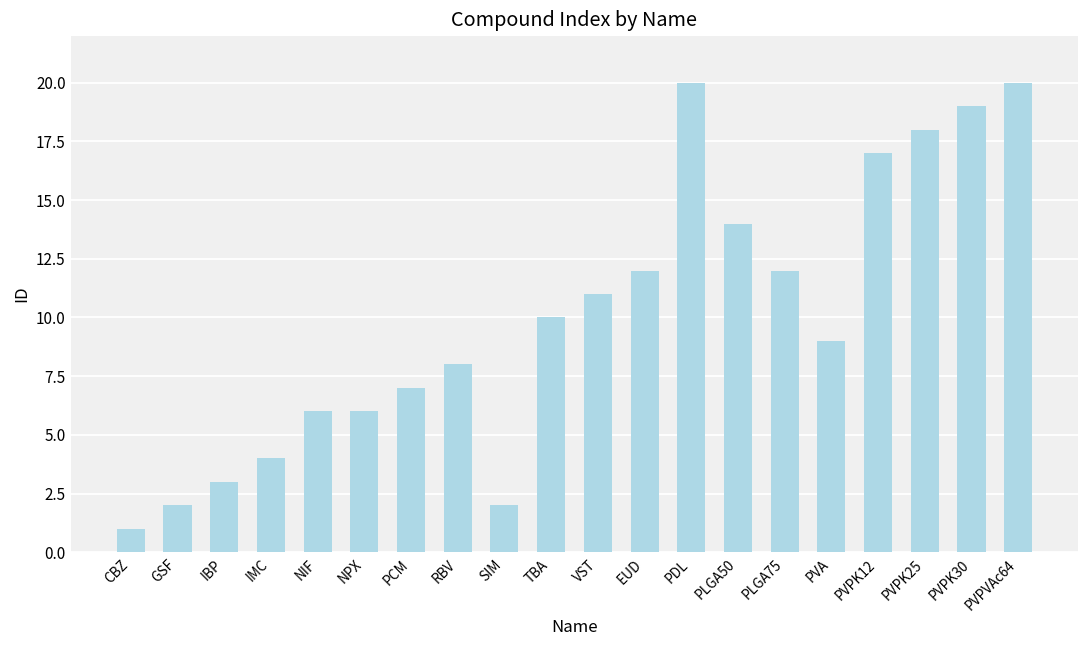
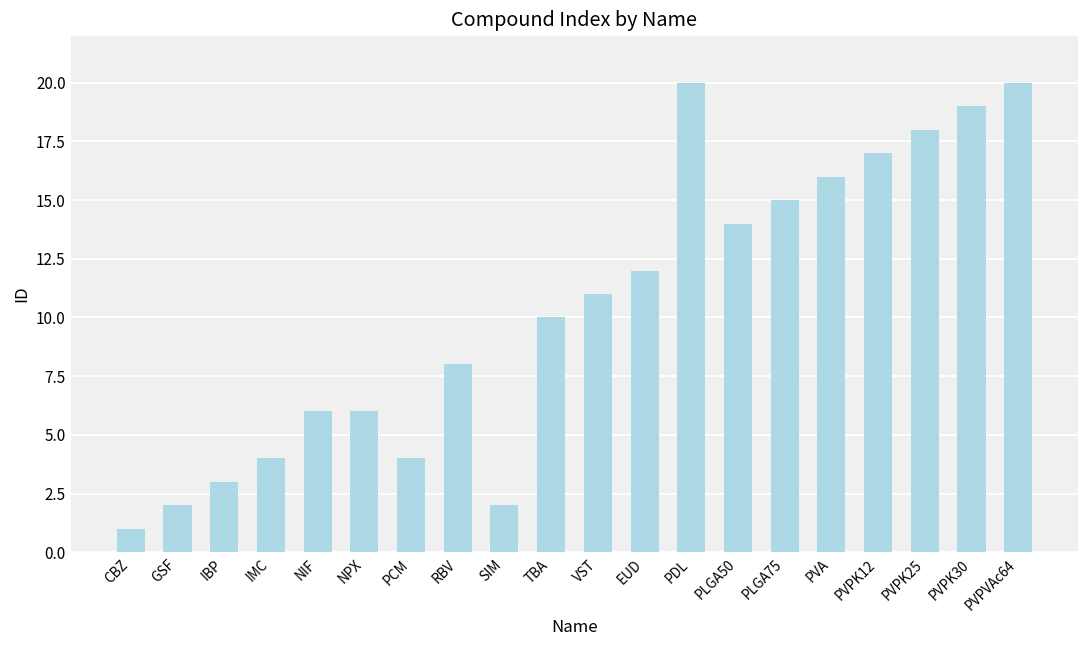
PCM: 7 -> 4
PLGA75: 12 -> 15
PVA: 9 -> 16
